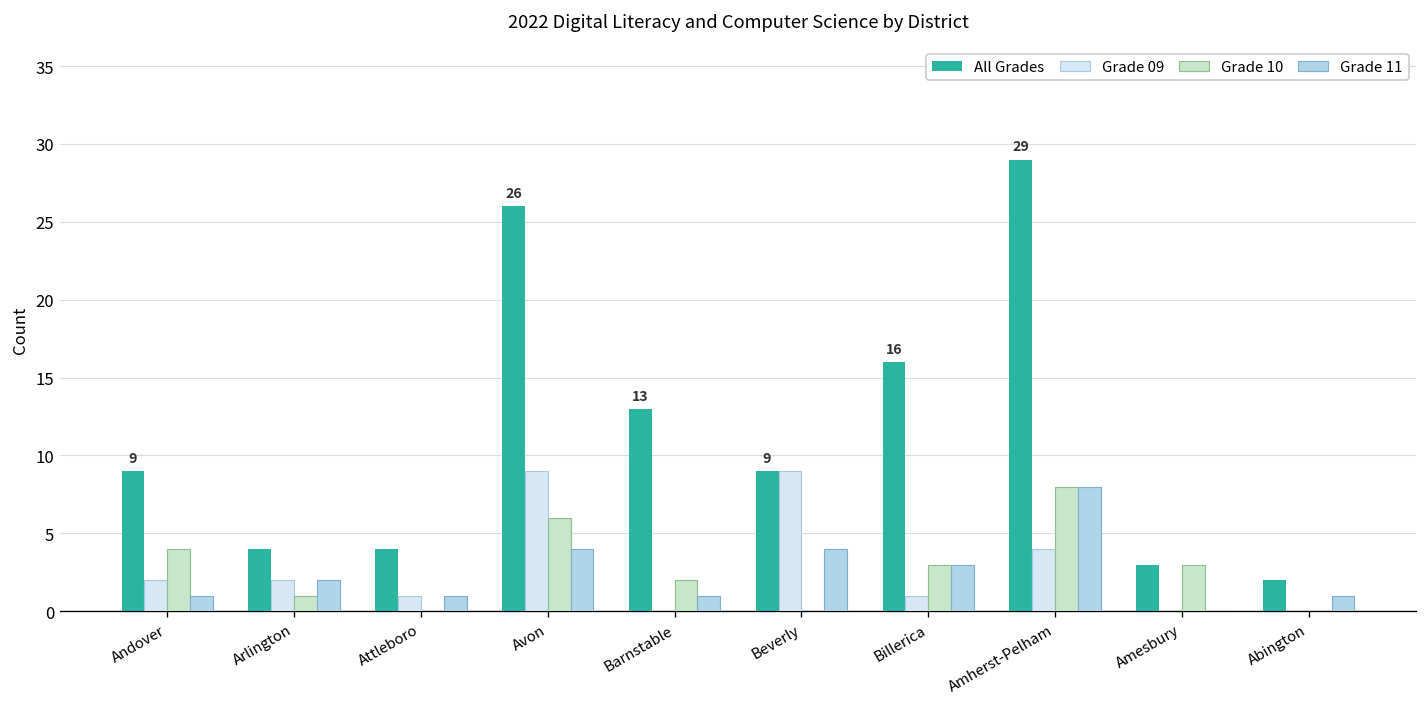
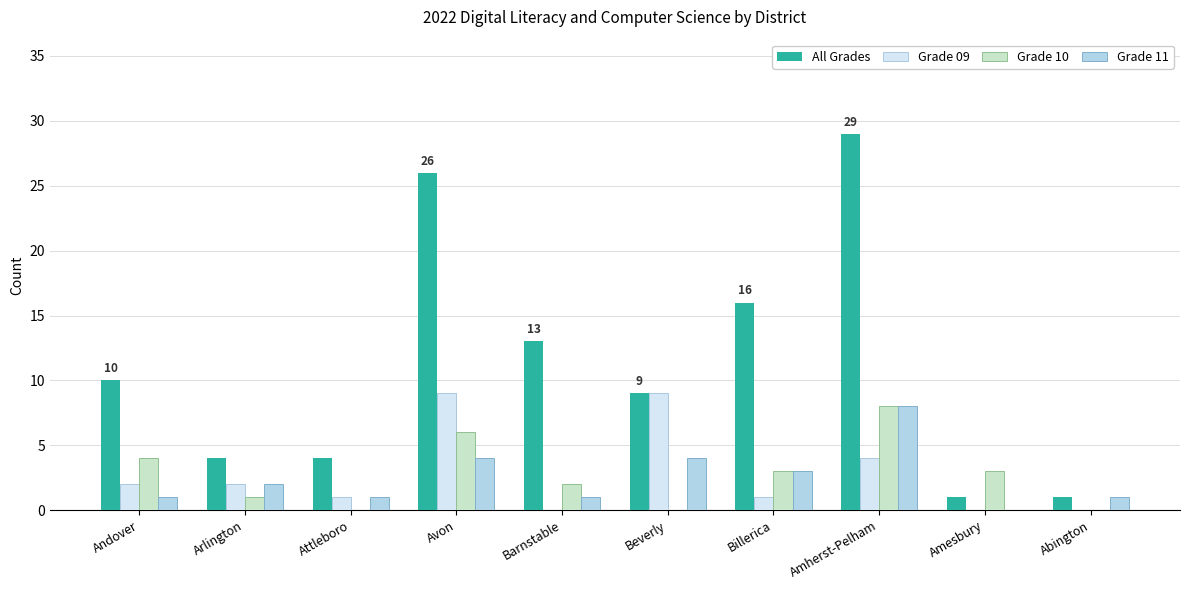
All Grades, Andover: 9 -> 10
All Grades, Amesbury: 3 -> 1
All Grades, Abington: 2 -> 1
